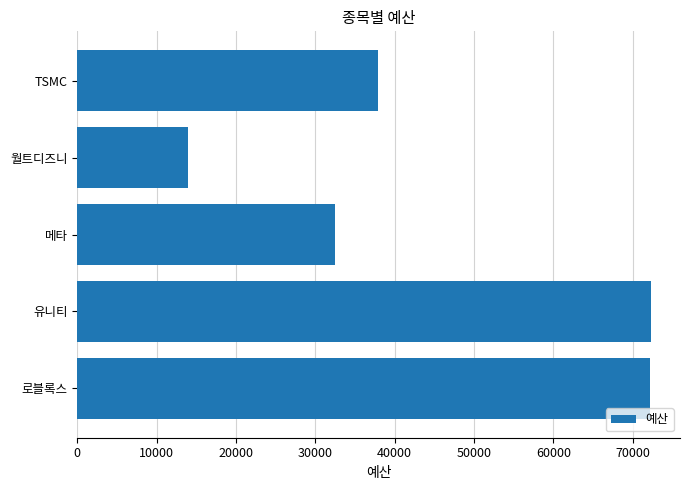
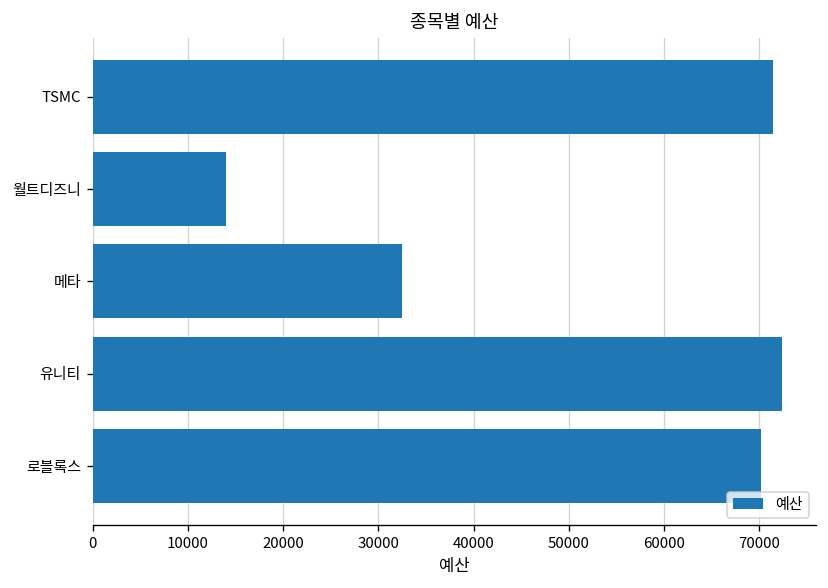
TSMC: 38000 -> 71000
로블록스: 72000 -> 70000
